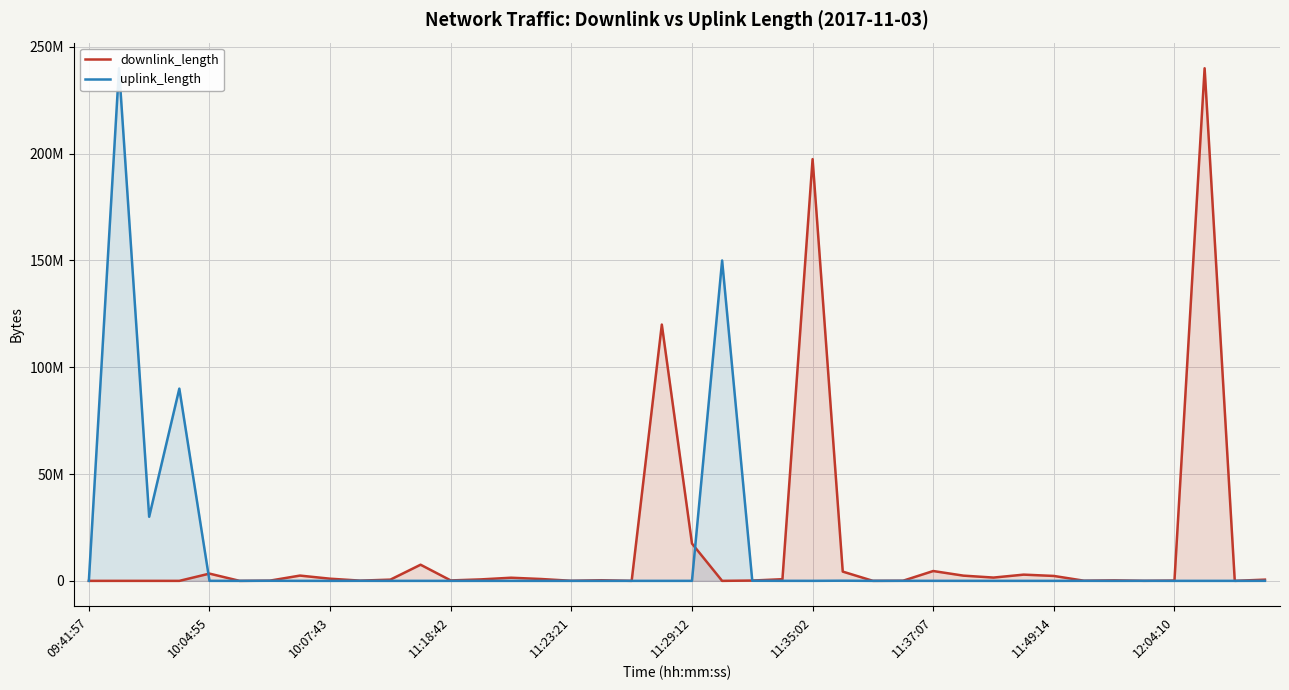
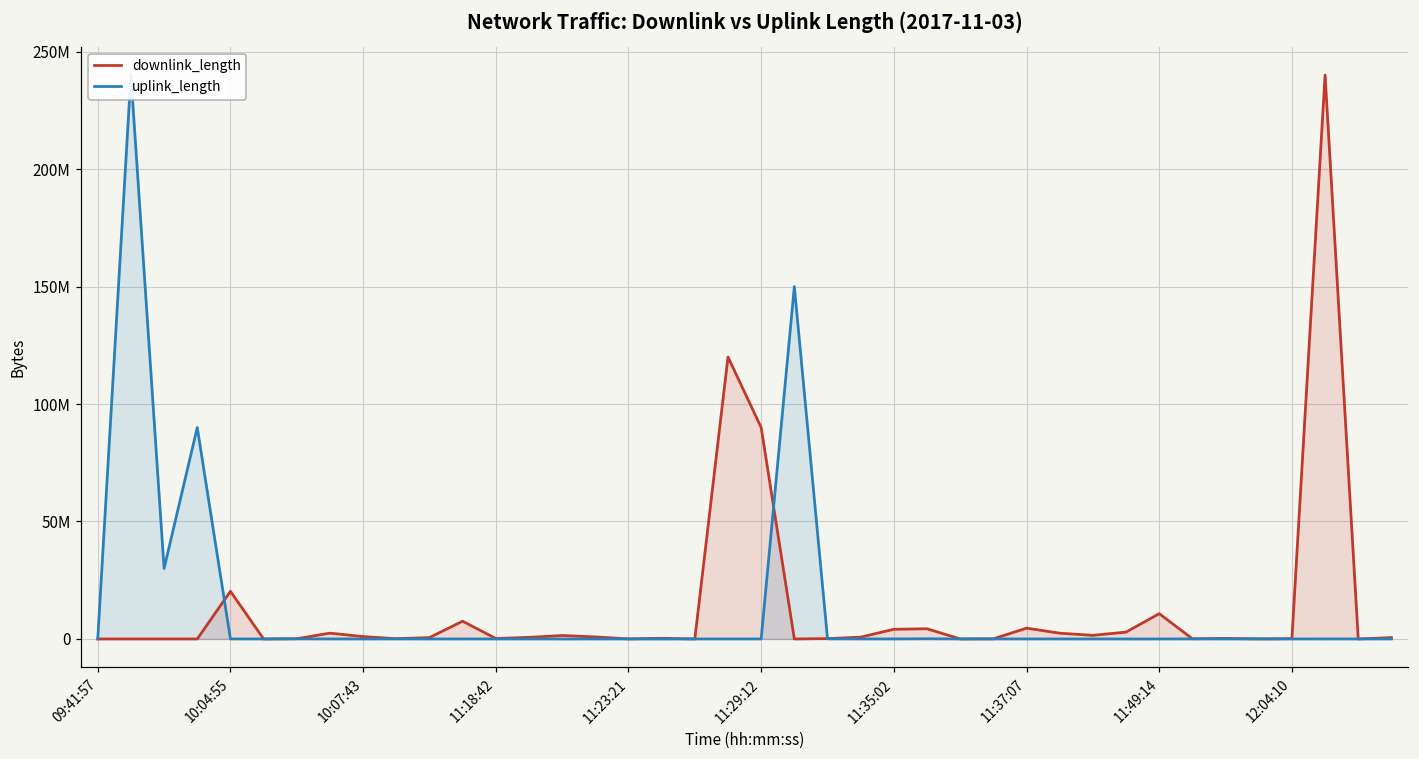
downlink_length, 10:04:55: 3000000 -> 20000000
downlink_length, 11:29:12: 17000000 -> 90000000
downlink_length, 11:35:02: 197000000 -> 4000000
downlink_length, 11:49:14: 2000000 -> 11000000
